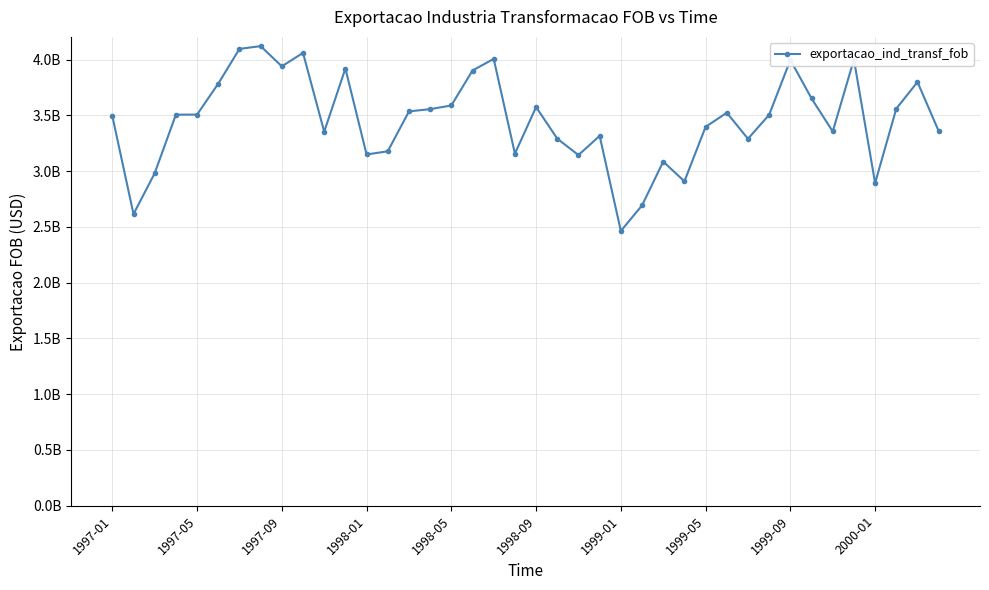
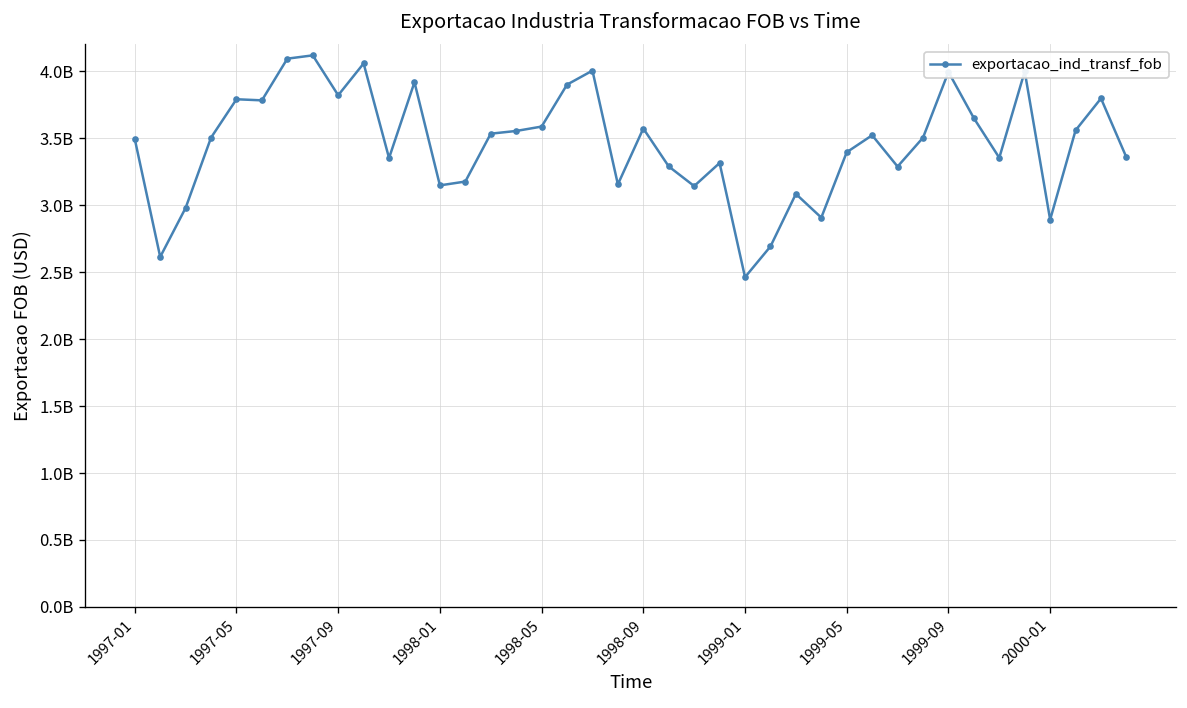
1997-05: 3510000000 -> 3790000000
1997-09: 3940000000 -> 3820000000
